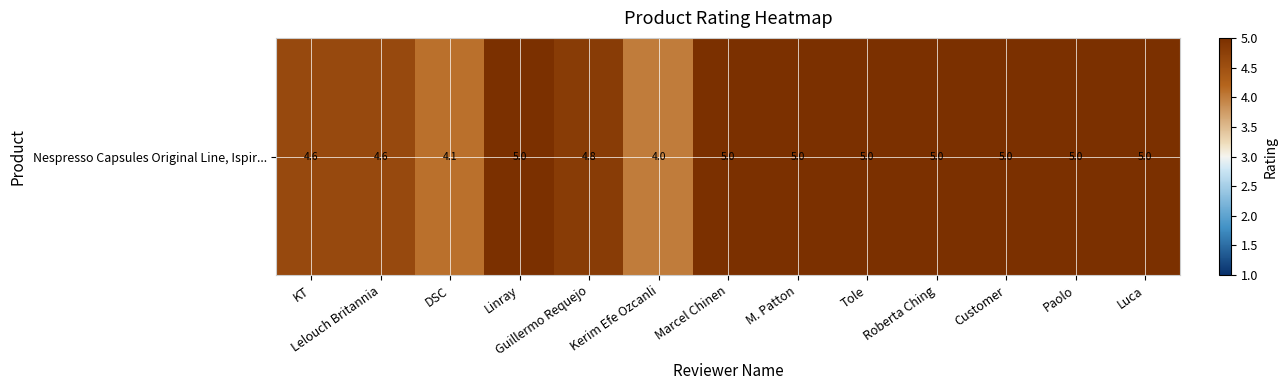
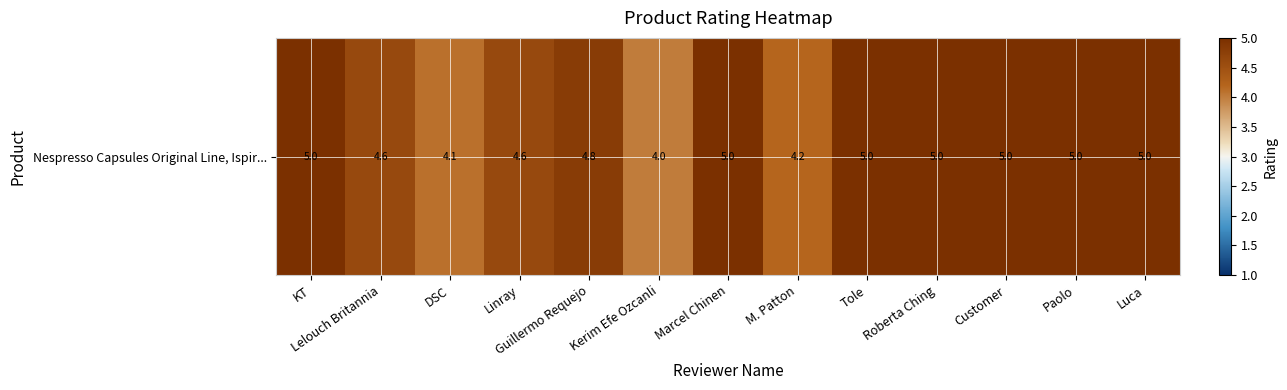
Nespresso Capsules Original Line, Ispir..., KT: 4.6 -> 5.0
Nespresso Capsules Original Line, Ispir..., Linray: 5.0 -> 4.6
Nespresso Capsules Original Line, Ispir..., M. Patton: 5.0 -> 4.2
